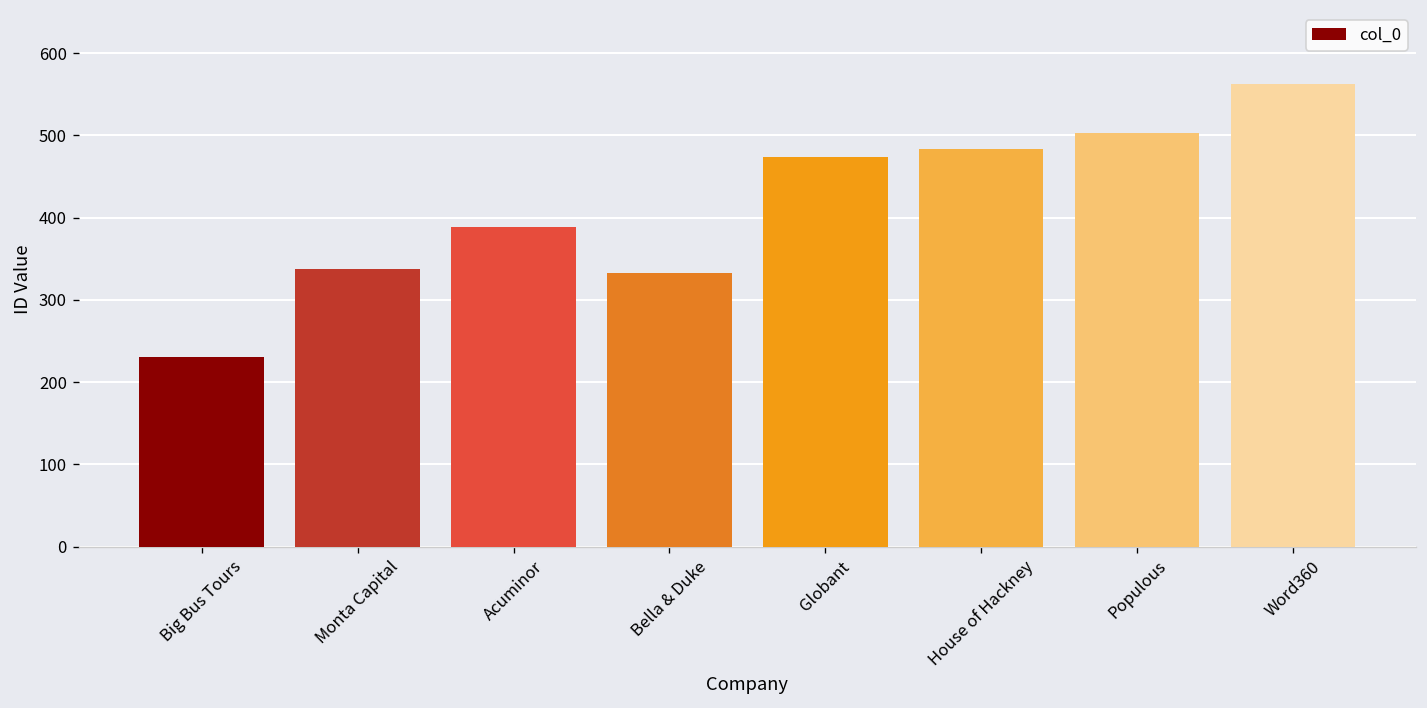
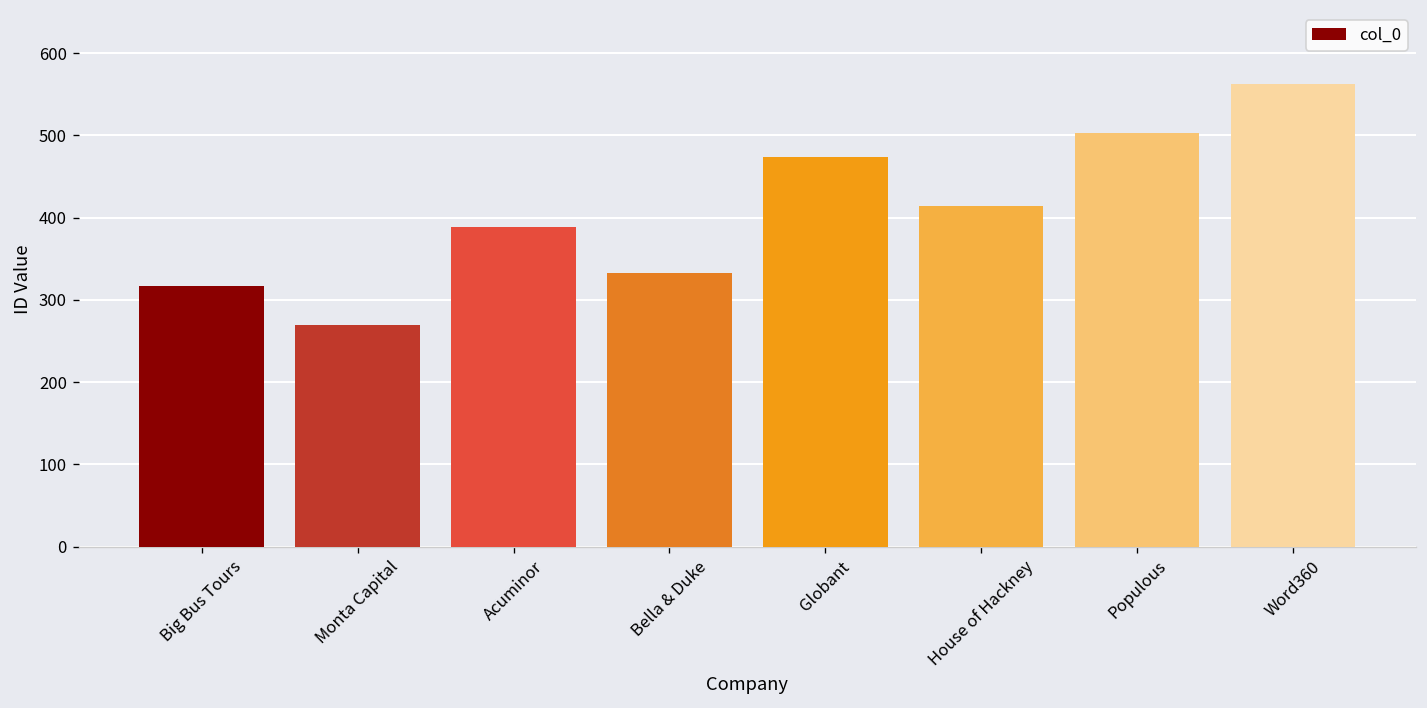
Big Bus Tours: 230 -> 320
Monta Capital: 340 -> 270
House of Hackney: 480 -> 410
